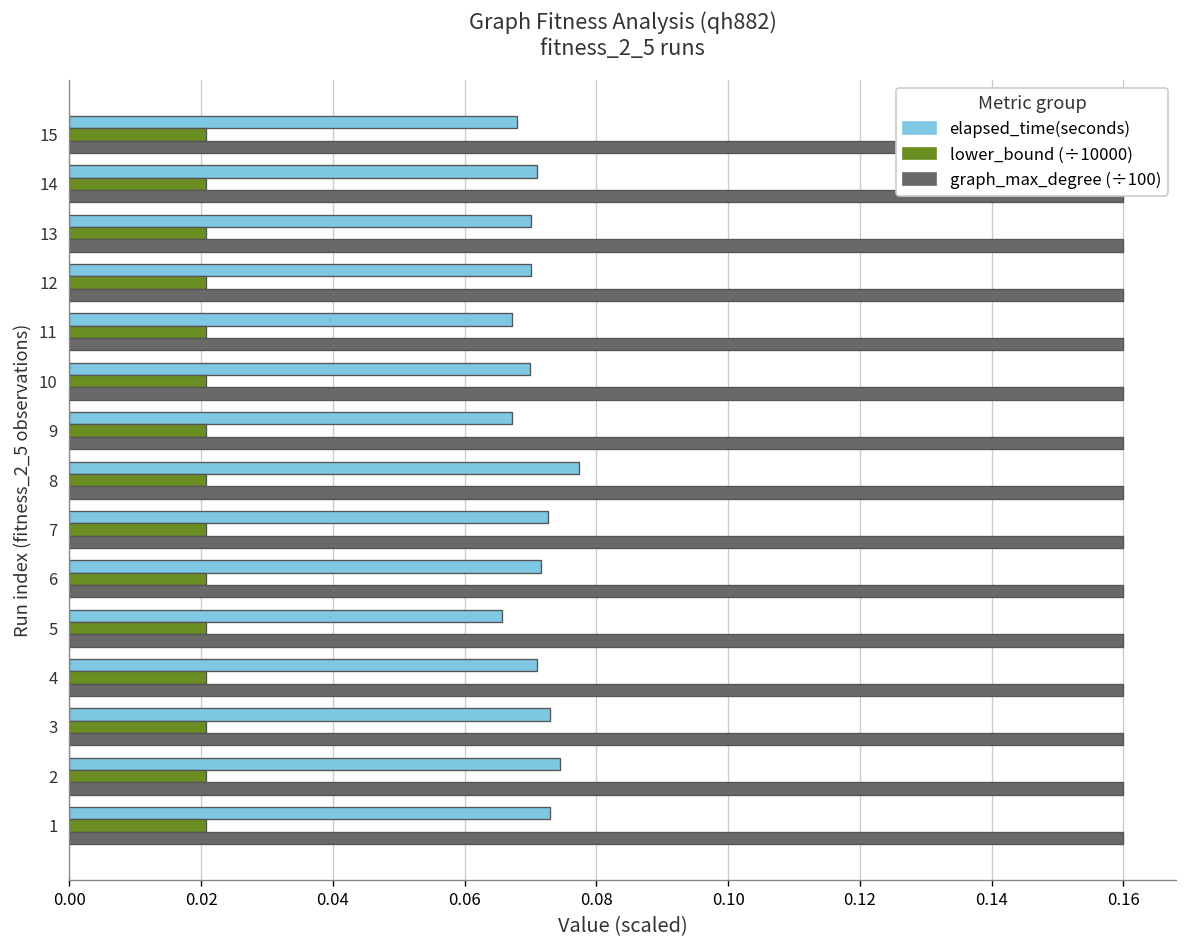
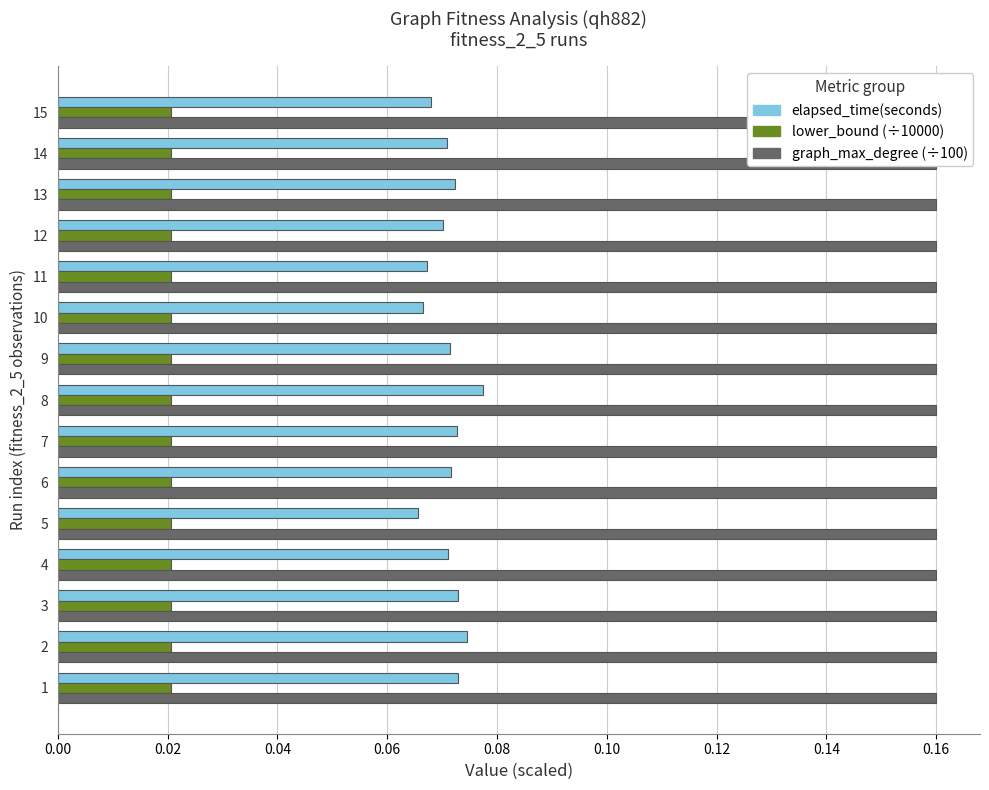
elapsed_time(seconds), 13: 0.070 -> 0.072
elapsed_time(seconds), 10: 0.070 -> 0.067
elapsed_time(seconds), 9: 0.067 -> 0.071
